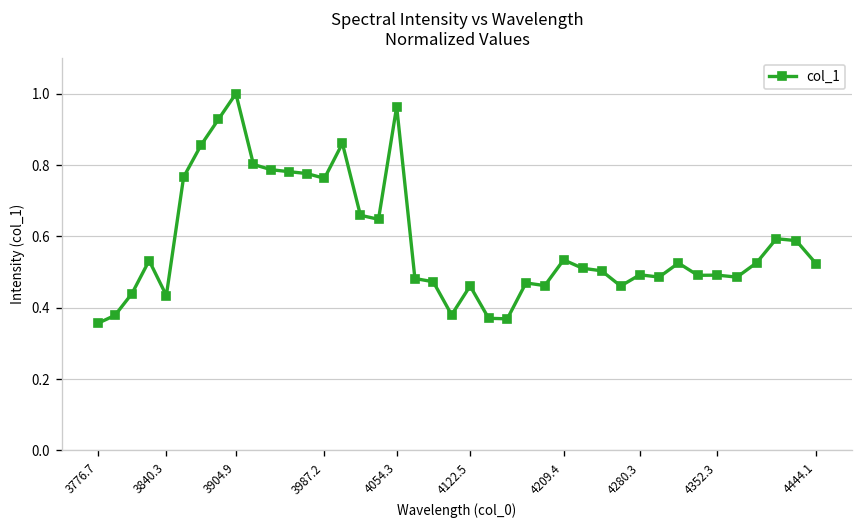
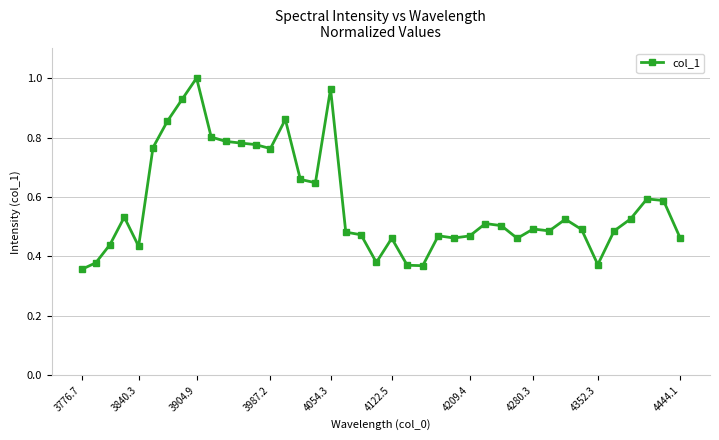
4209.4: 0.53 -> 0.47
4352.3: 0.49 -> 0.37
4444.1: 0.52 -> 0.46
